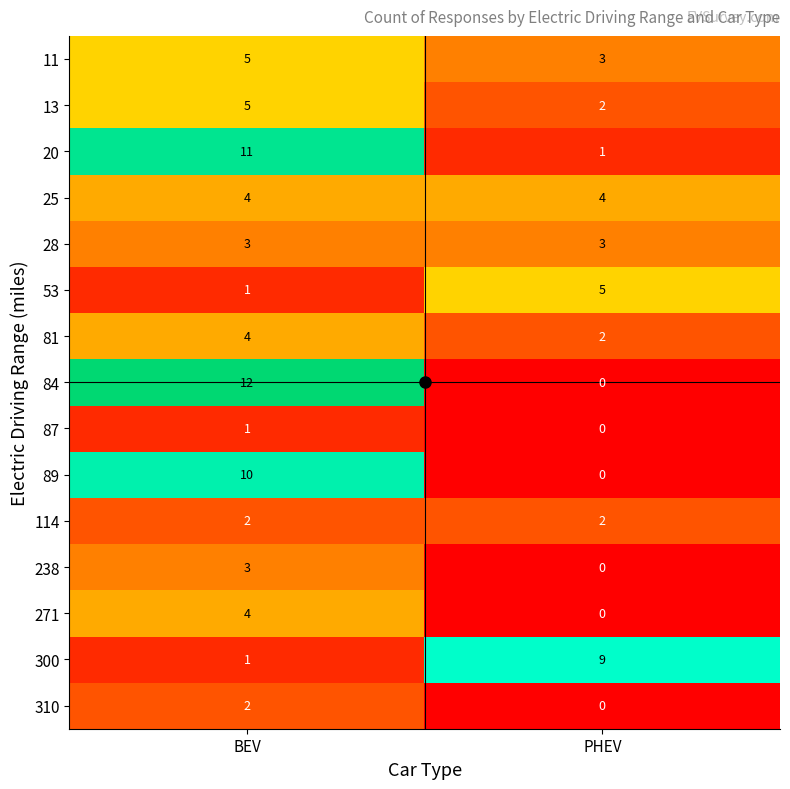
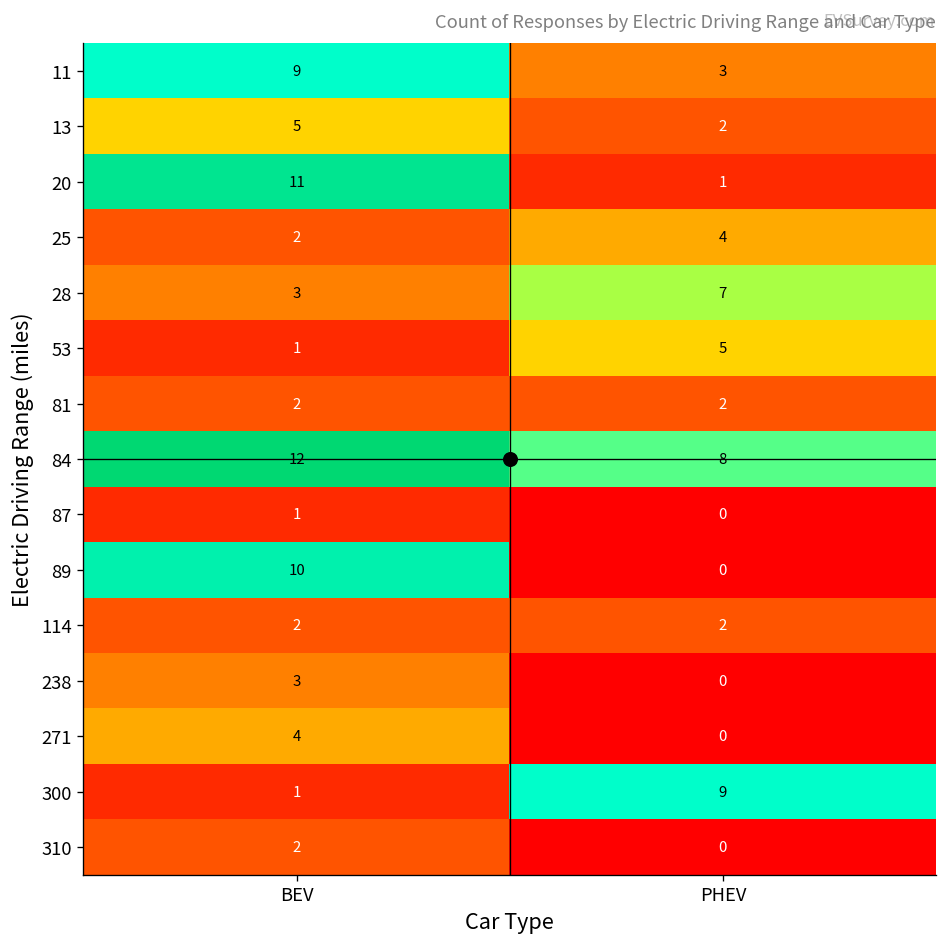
11, BEV: 5 -> 9
25, BEV: 4 -> 2
28, PHEV: 3 -> 7
81, BEV: 4 -> 2
84, PHEV: 0 -> 8
